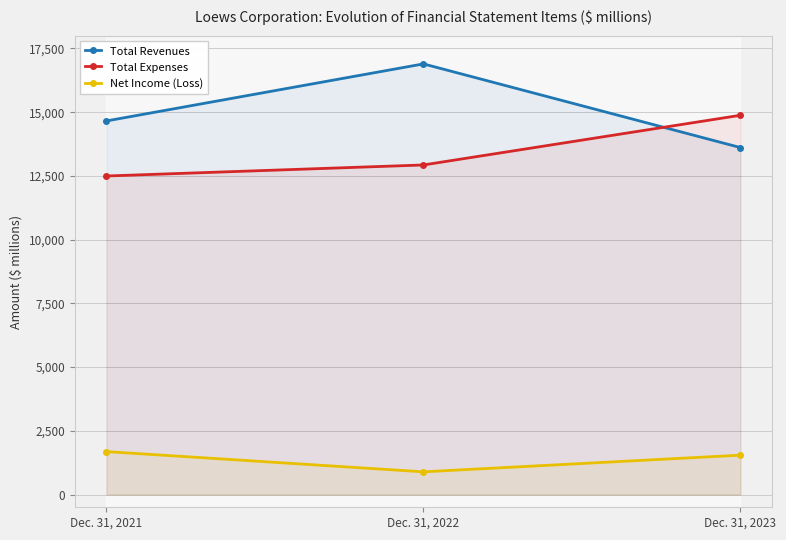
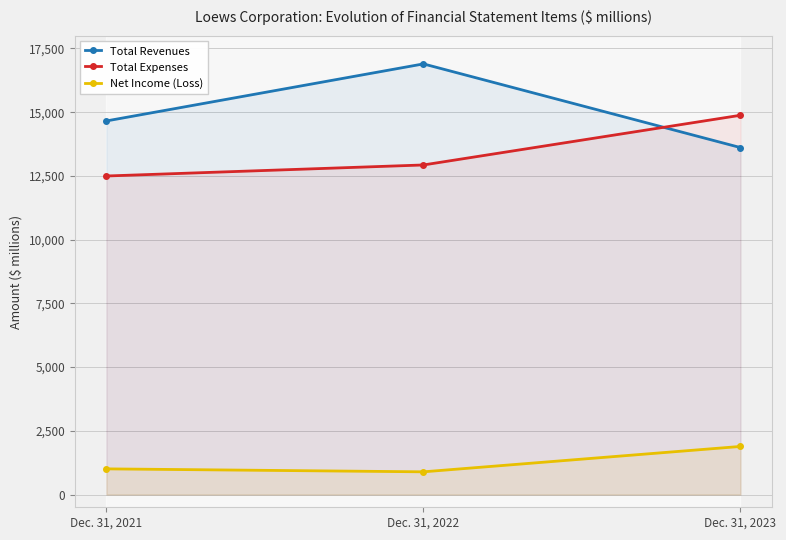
Net Income (Loss), Dec. 31, 2021: 1,700 -> 1,000
Net Income (Loss), Dec. 31, 2023: 1,500 -> 1,900
